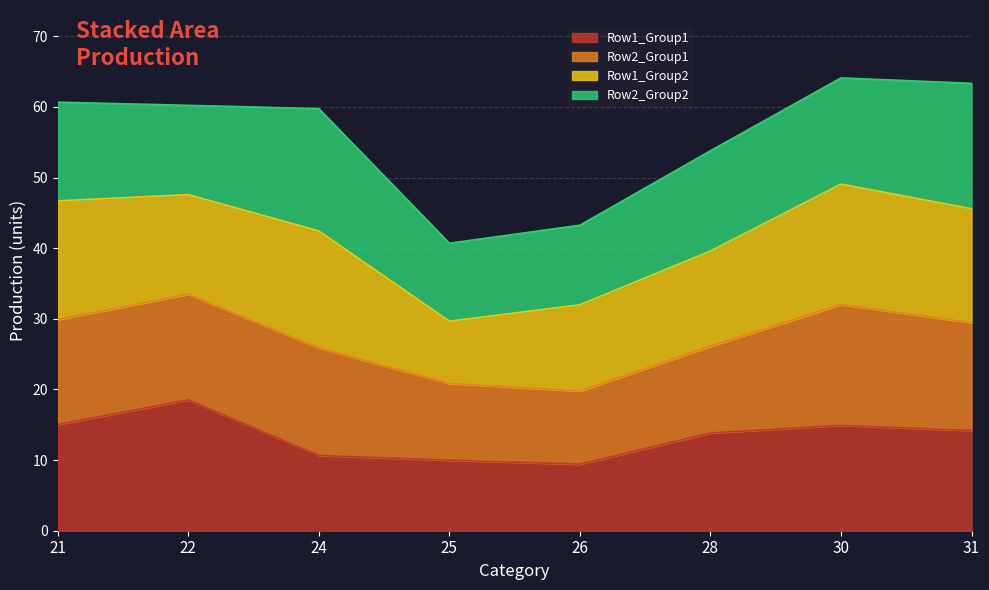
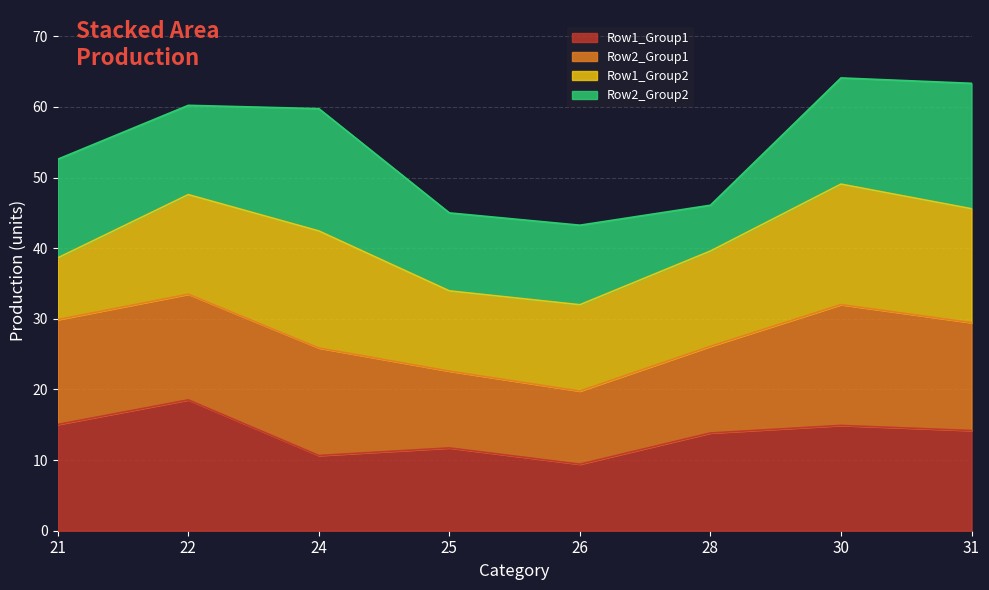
Row1_Group2, 21: 17 -> 9
Row1_Group1, 25: 10 -> 12
Row1_Group2, 25: 9 -> 11
Row2_Group2, 28: 14 -> 6
